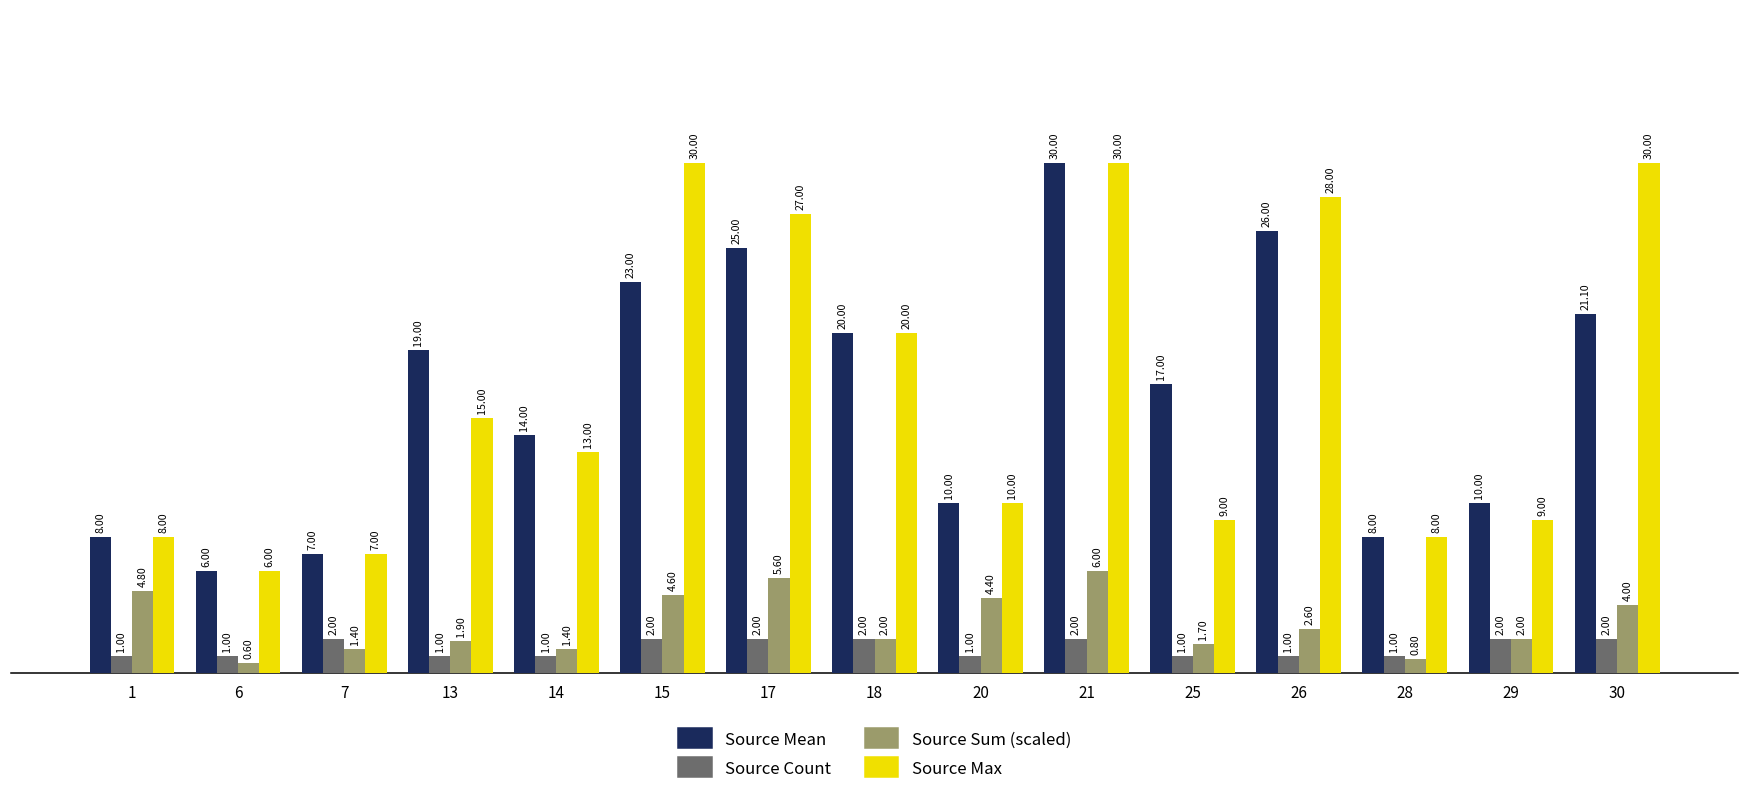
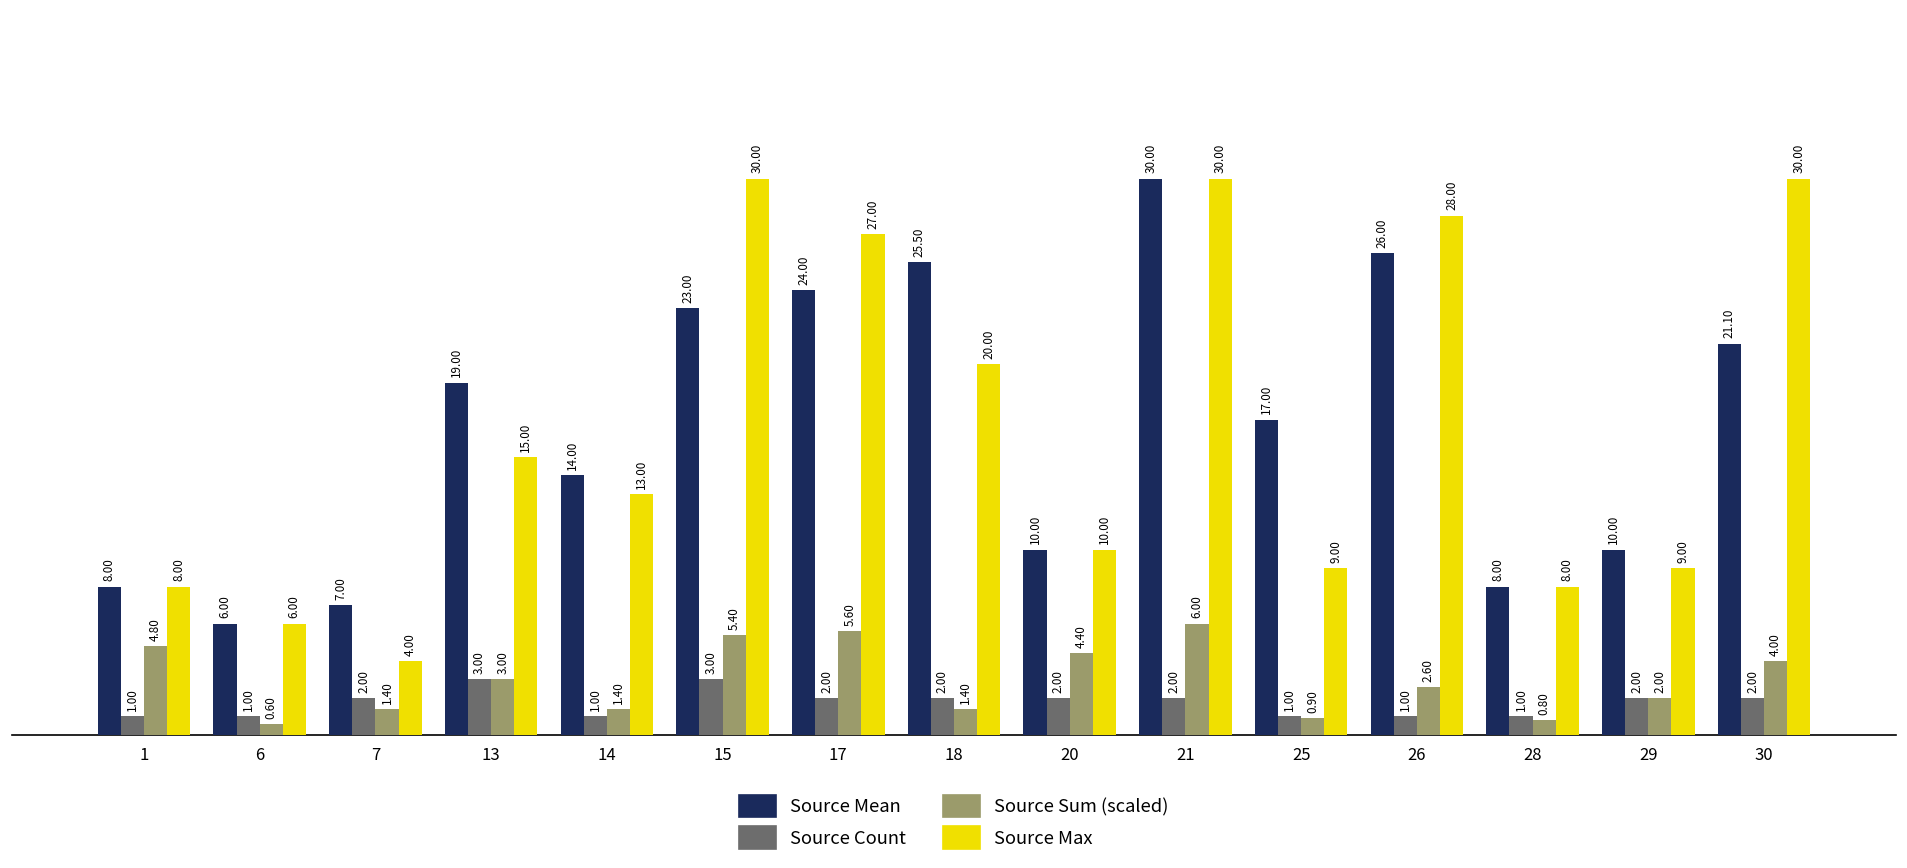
Source Max, 7: 7.00 -> 4.00
Source Count, 13: 1.00 -> 3.00
Source Sum (scaled), 13: 1.90 -> 3.00
Source Count, 15: 2.00 -> 3.00
Source Sum (scaled), 15: 4.60 -> 5.40
Source Mean, 17: 25.00 -> 24.00
Source Mean, 18: 20.00 -> 25.50
Source Sum (scaled), 18: 2.00 -> 1.40
Source Count, 20: 1.00 -> 2.00
Source Sum (scaled), 25: 1.70 -> 0.90
